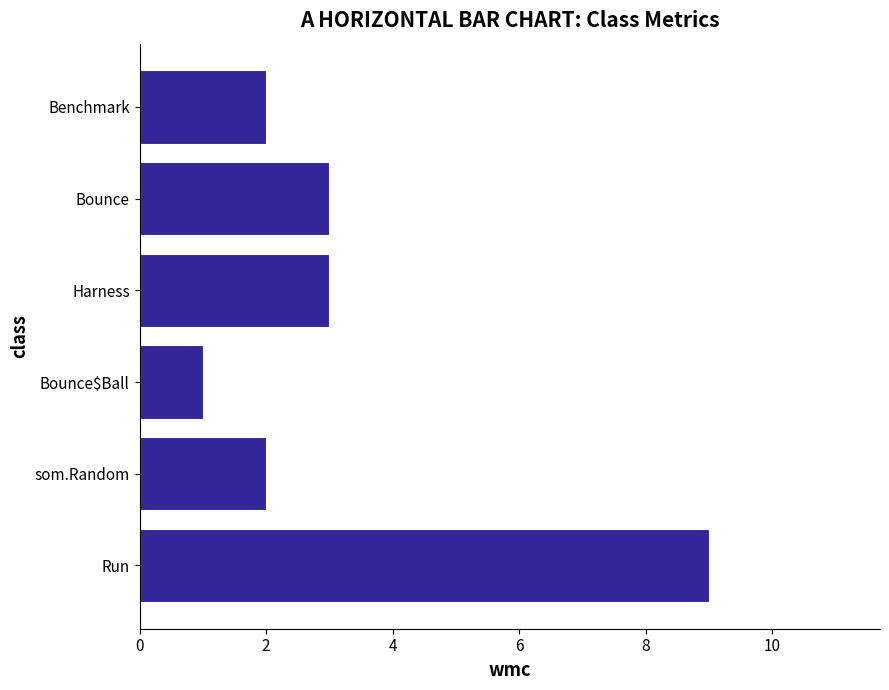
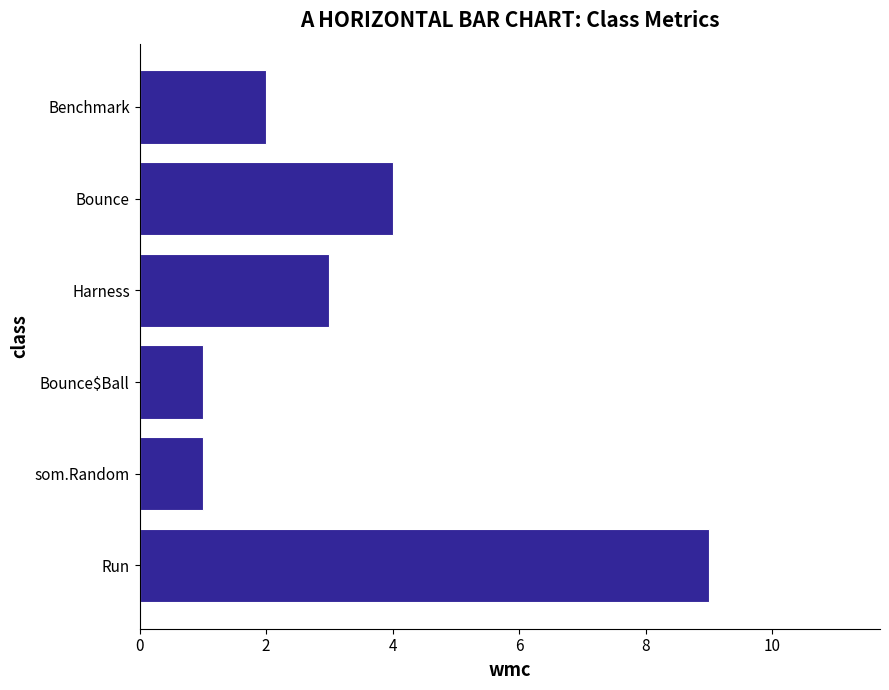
Bounce: 3 -> 4
som.Random: 2 -> 1
